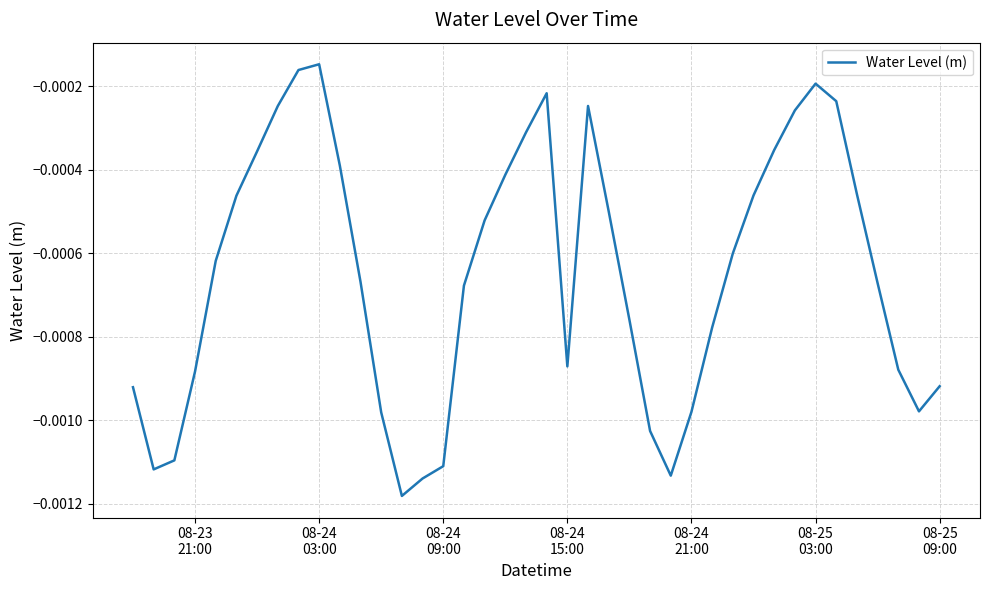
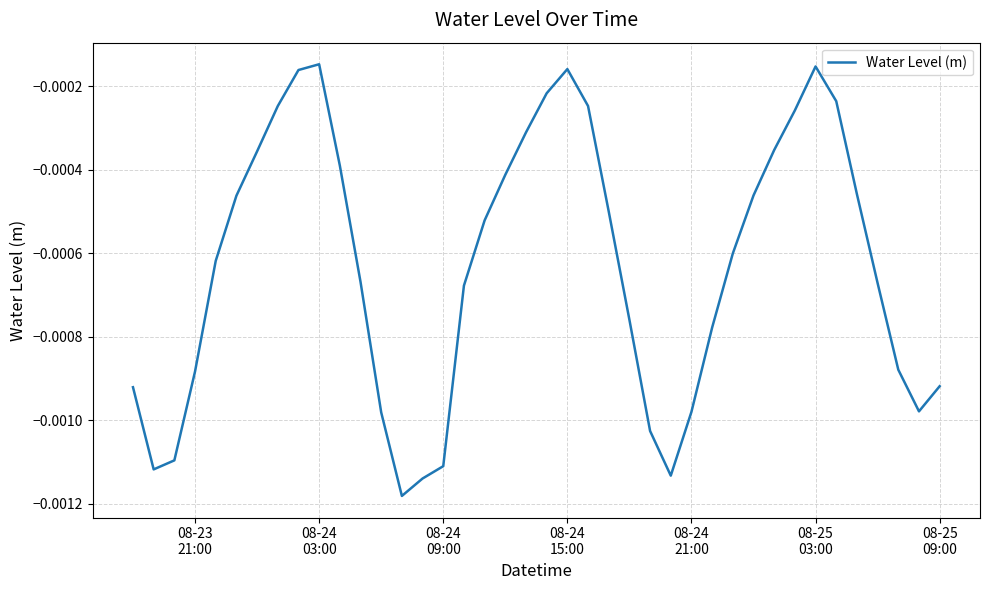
08-24 15:00: -0.00087 -> -0.00016
08-25 03:00: -0.00019 -> -0.00015
